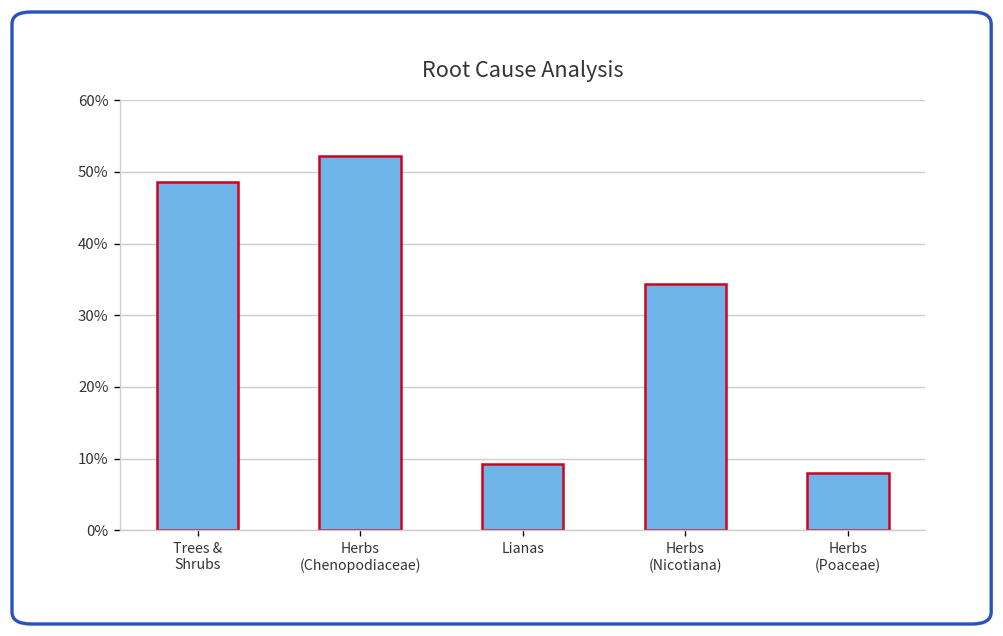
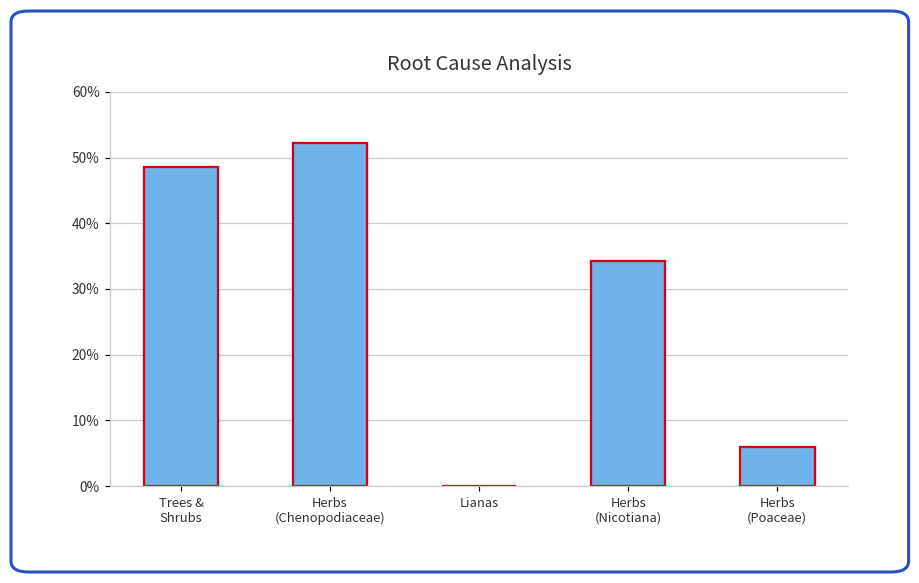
Lianas: 9% -> 0%
Herbs (Poaceae): 8% -> 6%
